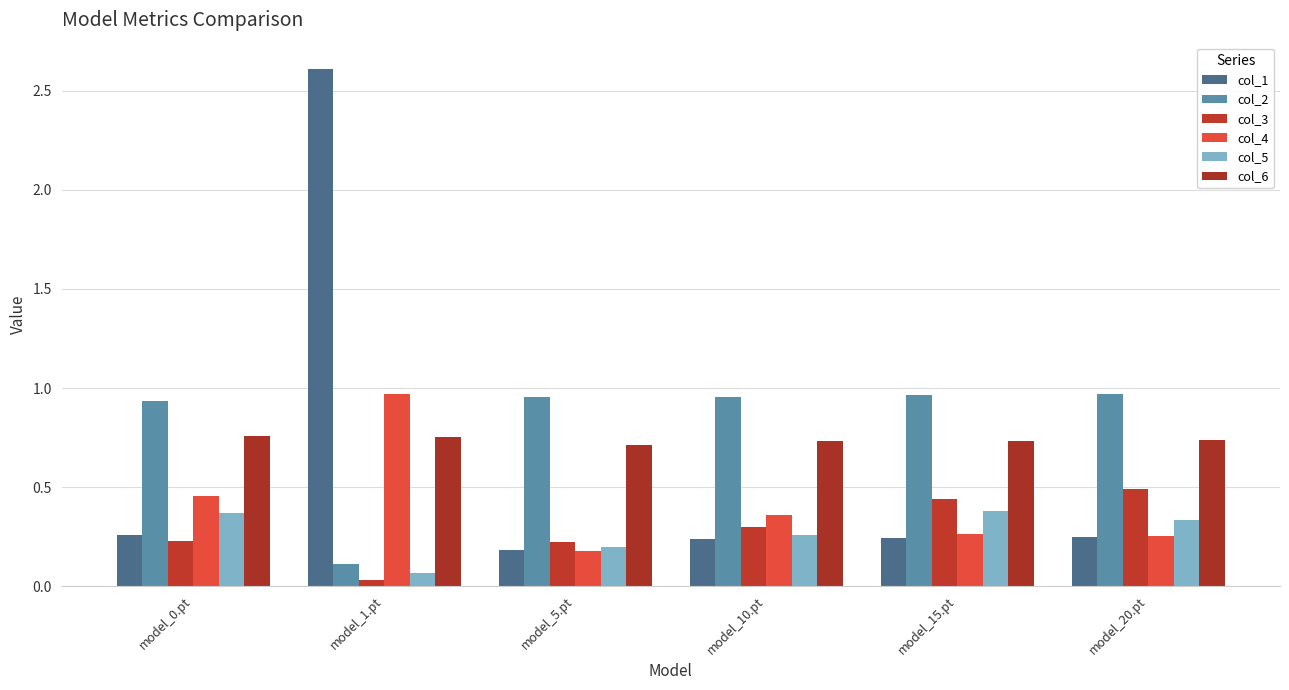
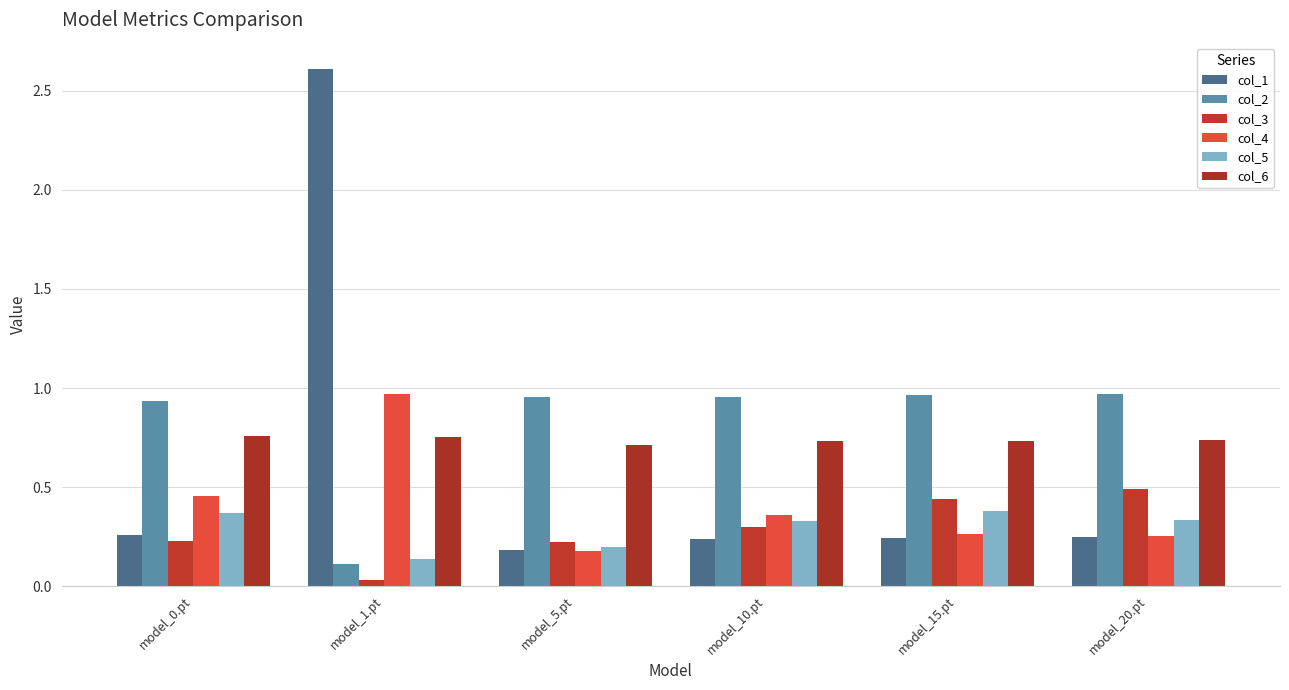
col_5, model_1.pt: 0.06 -> 0.14
col_5, model_10.pt: 0.26 -> 0.33
